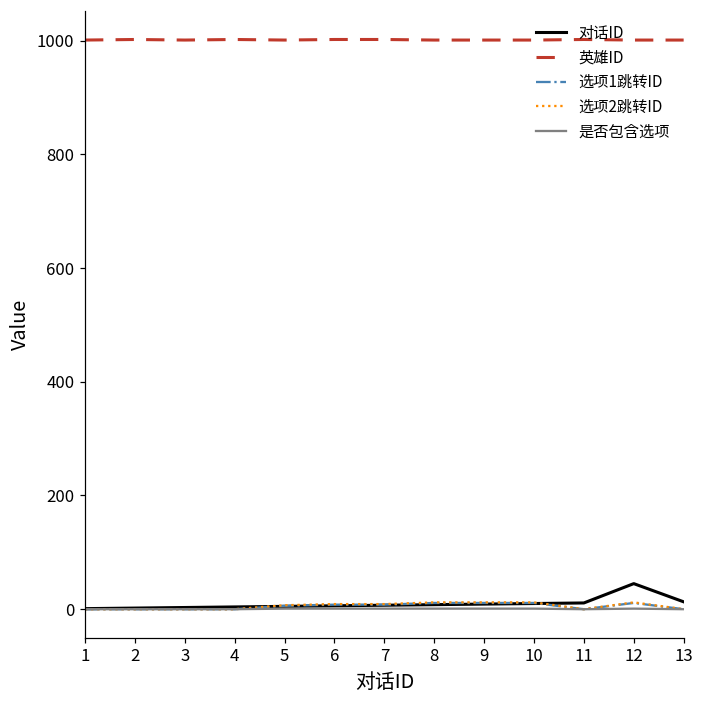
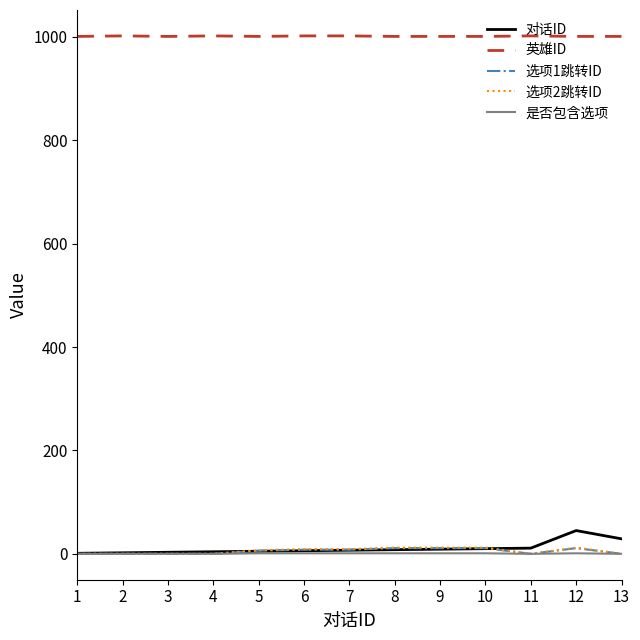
对话ID, 13: 10 -> 30
